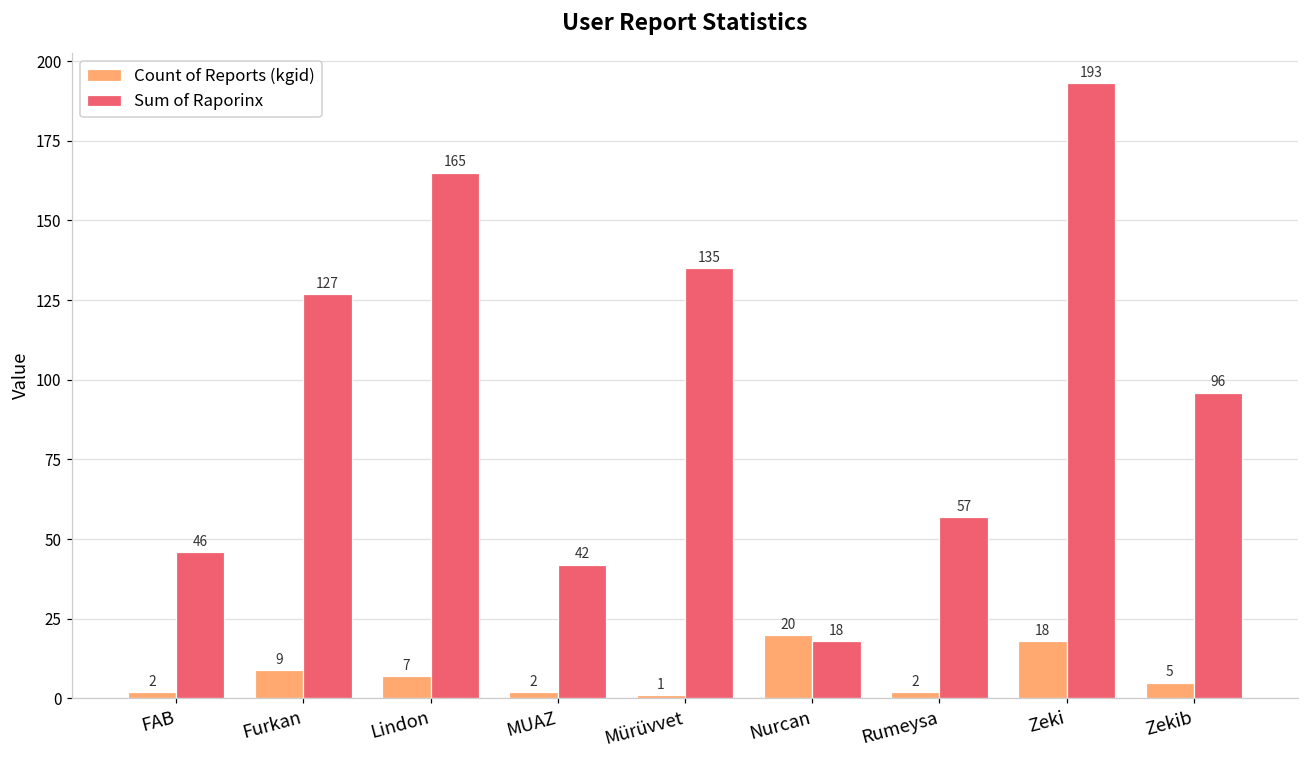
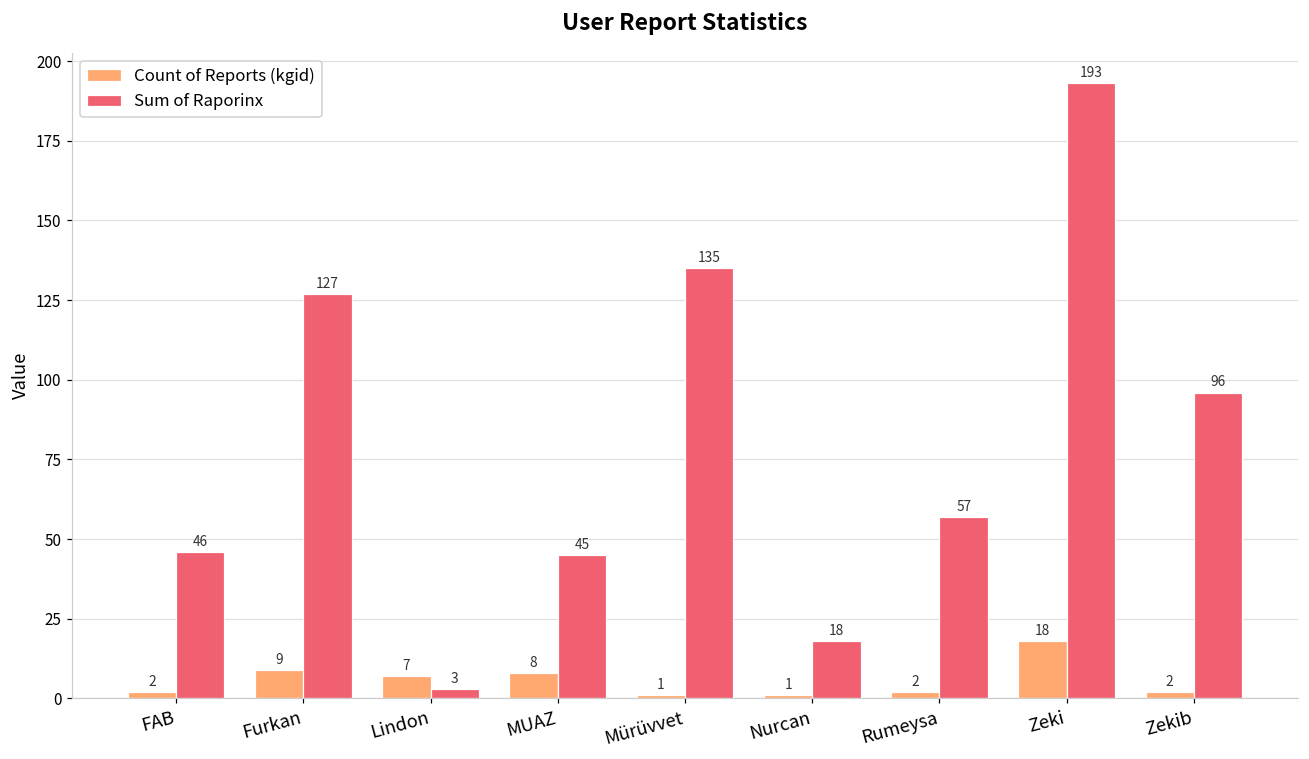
Sum of Raporinx, Lindon: 165 -> 3
Count of Reports (kgid), MUAZ: 2 -> 8
Sum of Raporinx, MUAZ: 42 -> 45
Count of Reports (kgid), Nurcan: 20 -> 1
Count of Reports (kgid), Zekib: 5 -> 2
